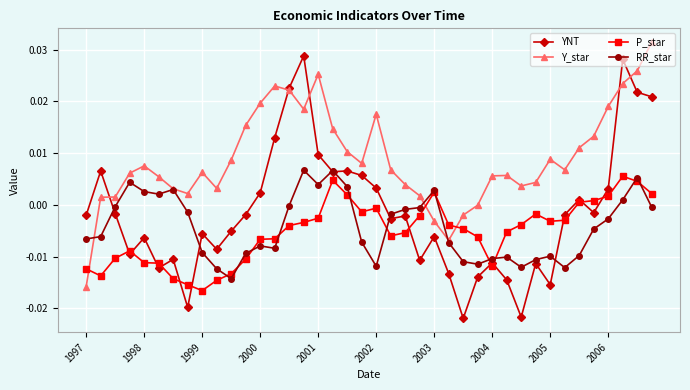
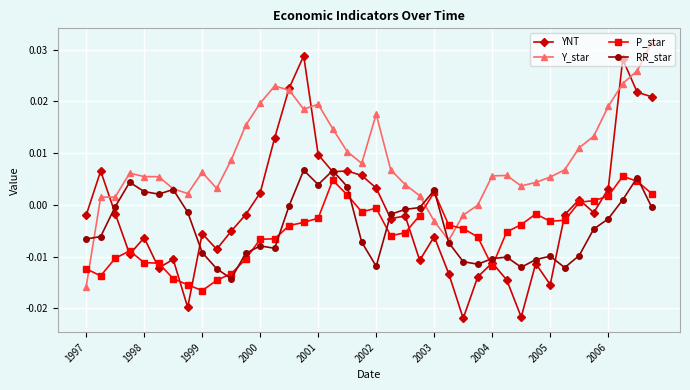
Y_star, 1998: 0.008 -> 0.005
Y_star, 2001: 0.025 -> 0.019
Y_star, 2005: 0.009 -> 0.005
